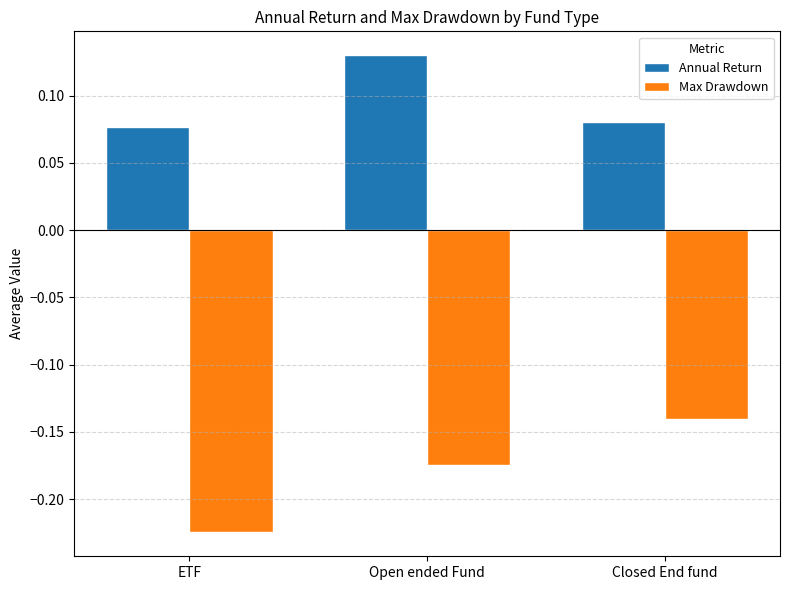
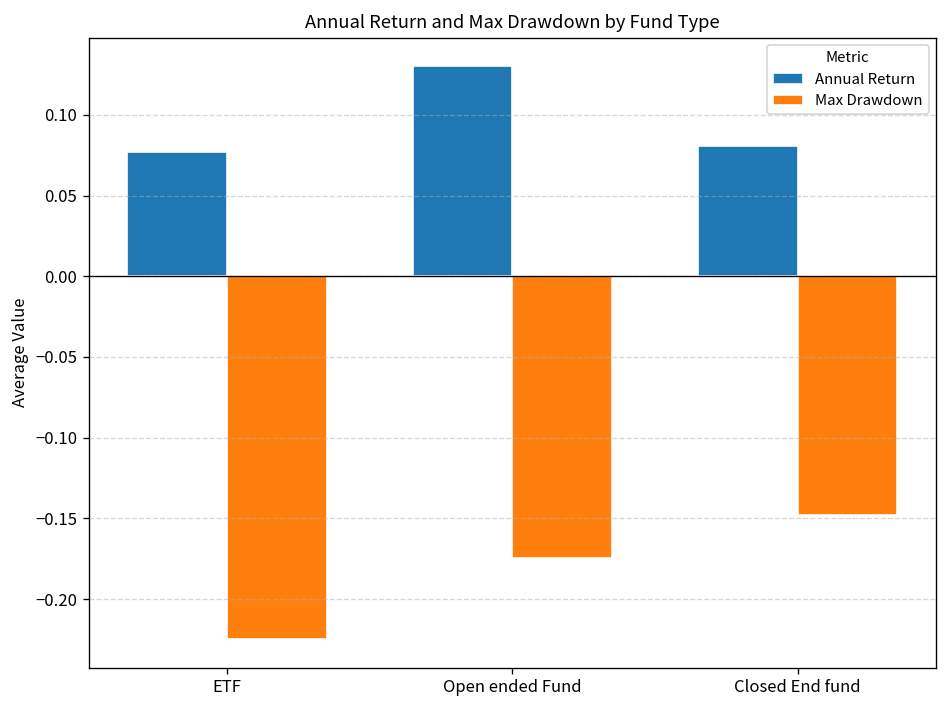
Max Drawdown, Closed End fund: -0.141 -> -0.148
